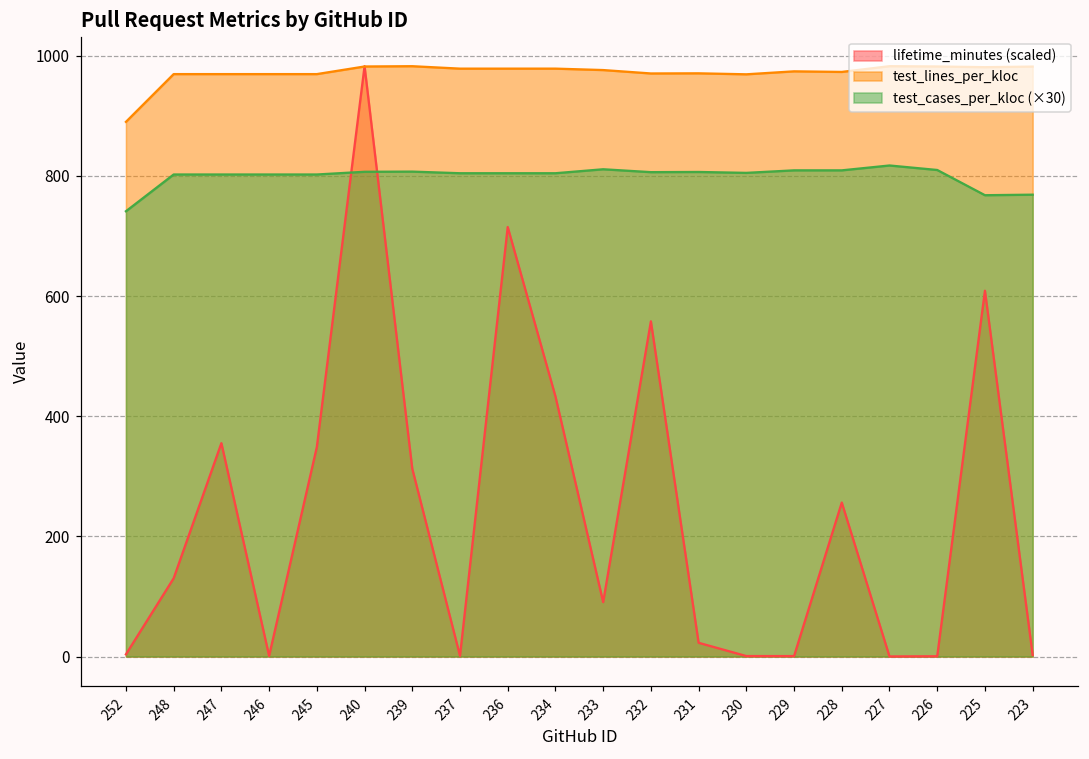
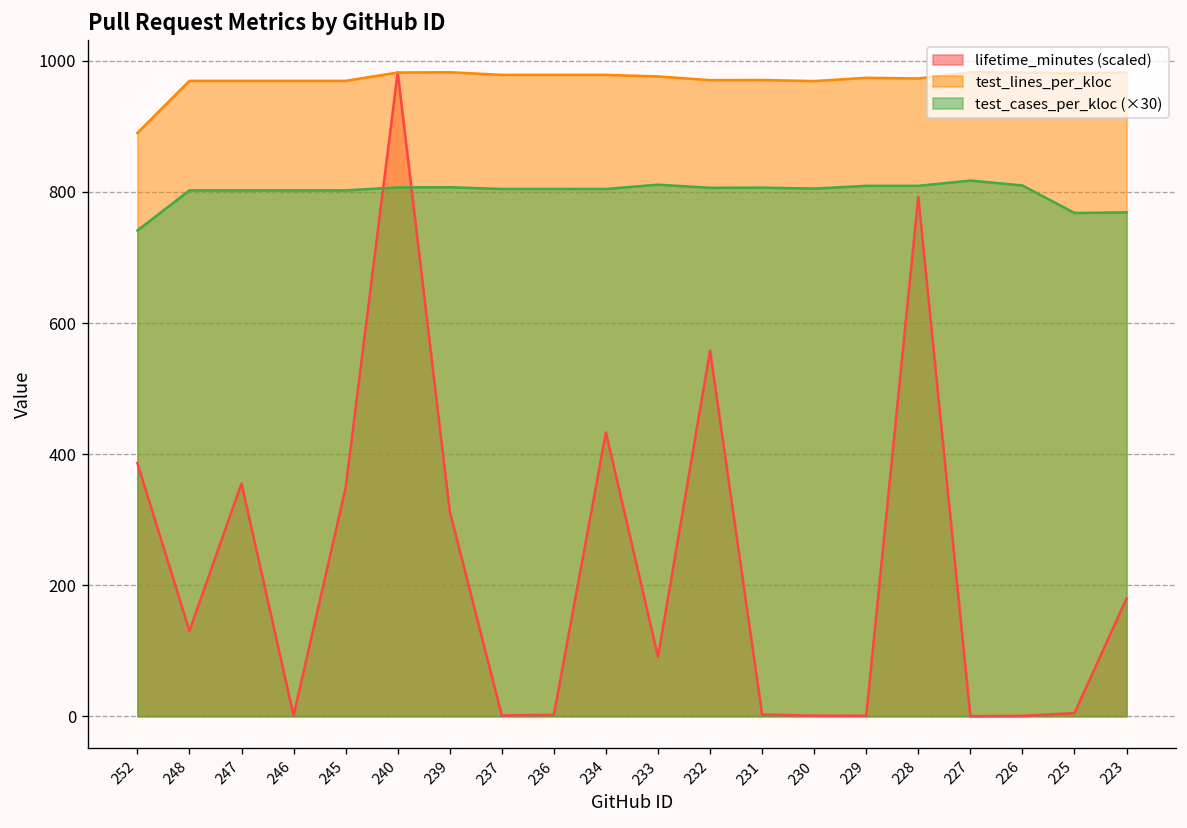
lifetime_minutes (scaled), 252: 0 -> 390
lifetime_minutes (scaled), 236: 720 -> 0
lifetime_minutes (scaled), 231: 20 -> 0
lifetime_minutes (scaled), 228: 260 -> 790
lifetime_minutes (scaled), 225: 610 -> 0
lifetime_minutes (scaled), 223: 0 -> 180
